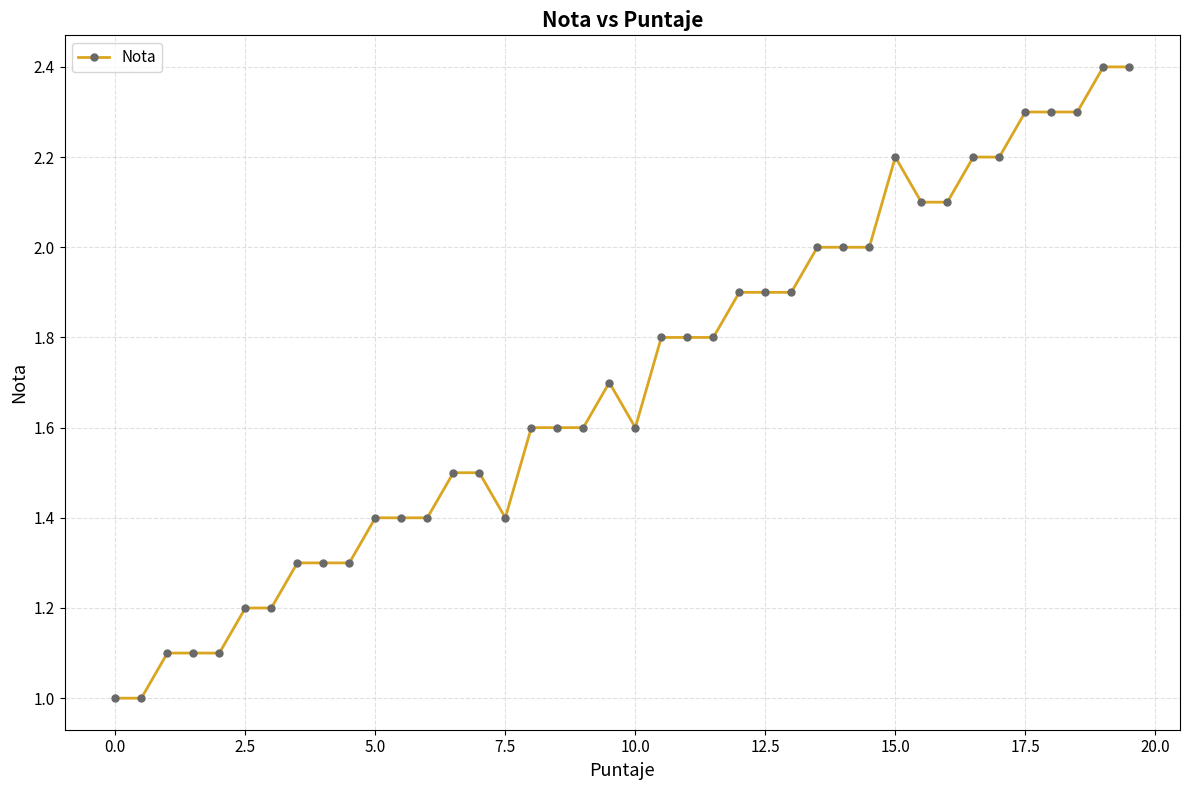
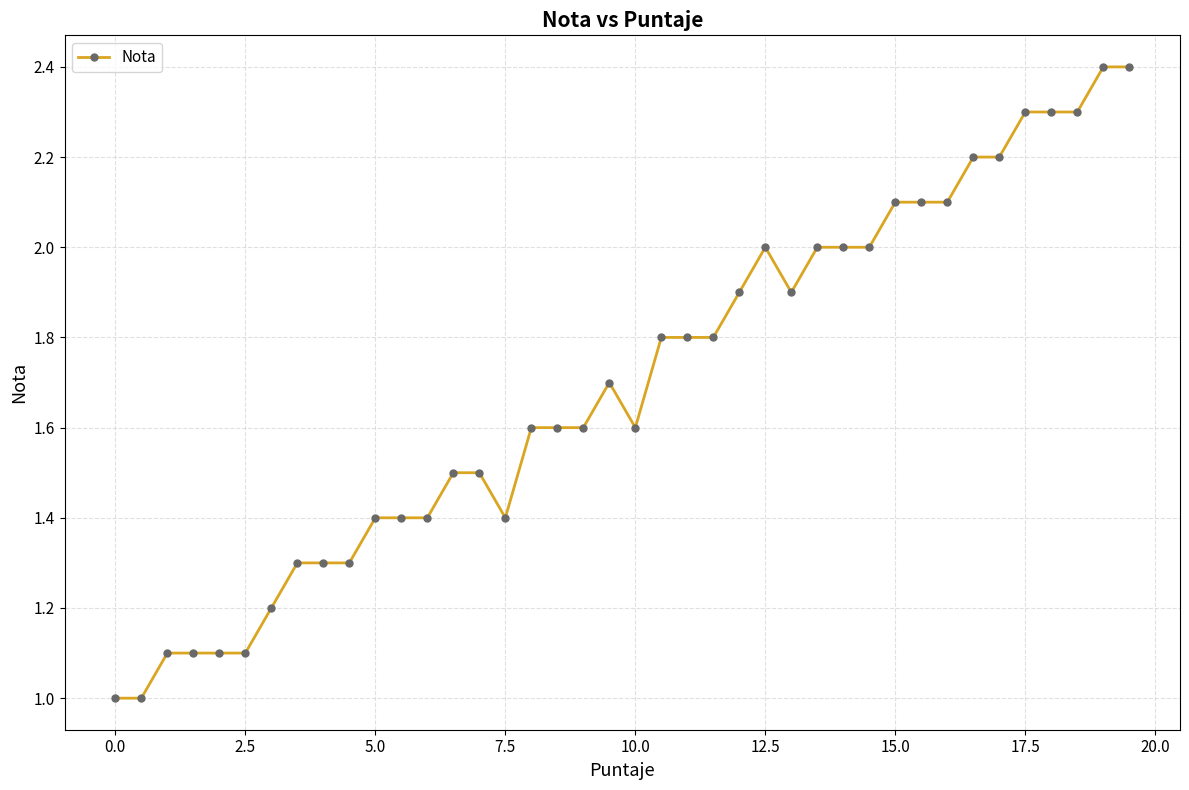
2.5: 1.2 -> 1.1
12.5: 1.9 -> 2.0
15.0: 2.2 -> 2.1
